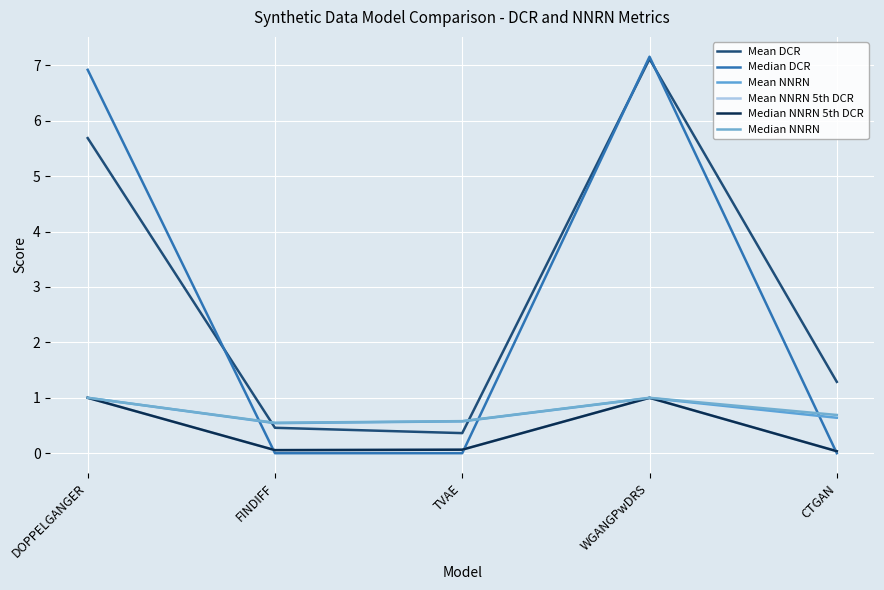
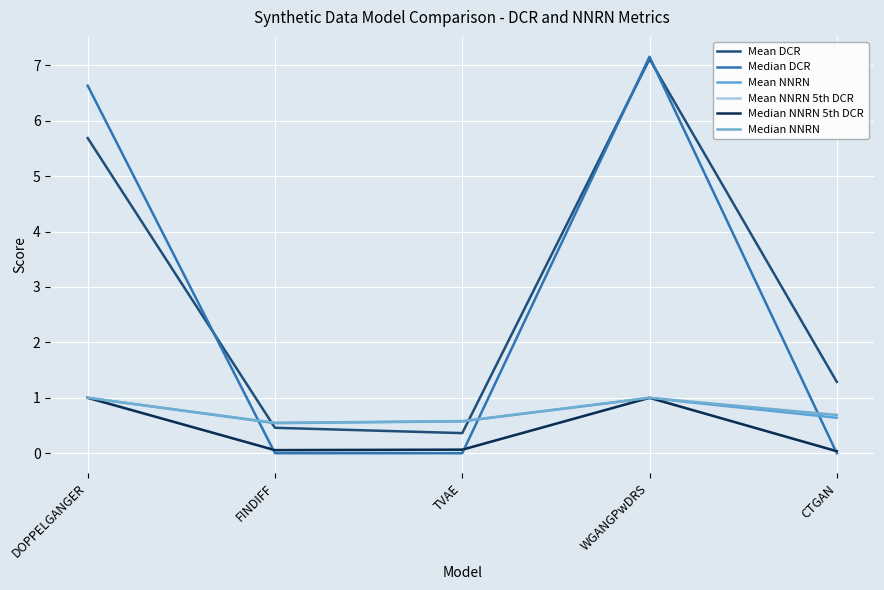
Median DCR, DOPPELGANGER: 6.9 -> 6.6
